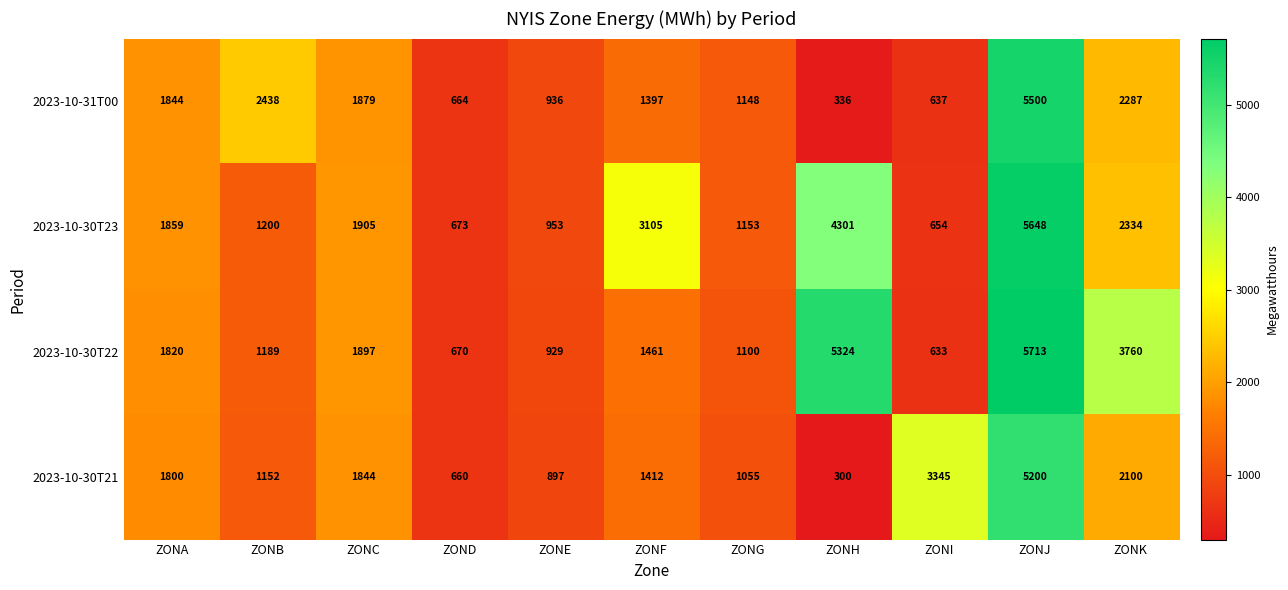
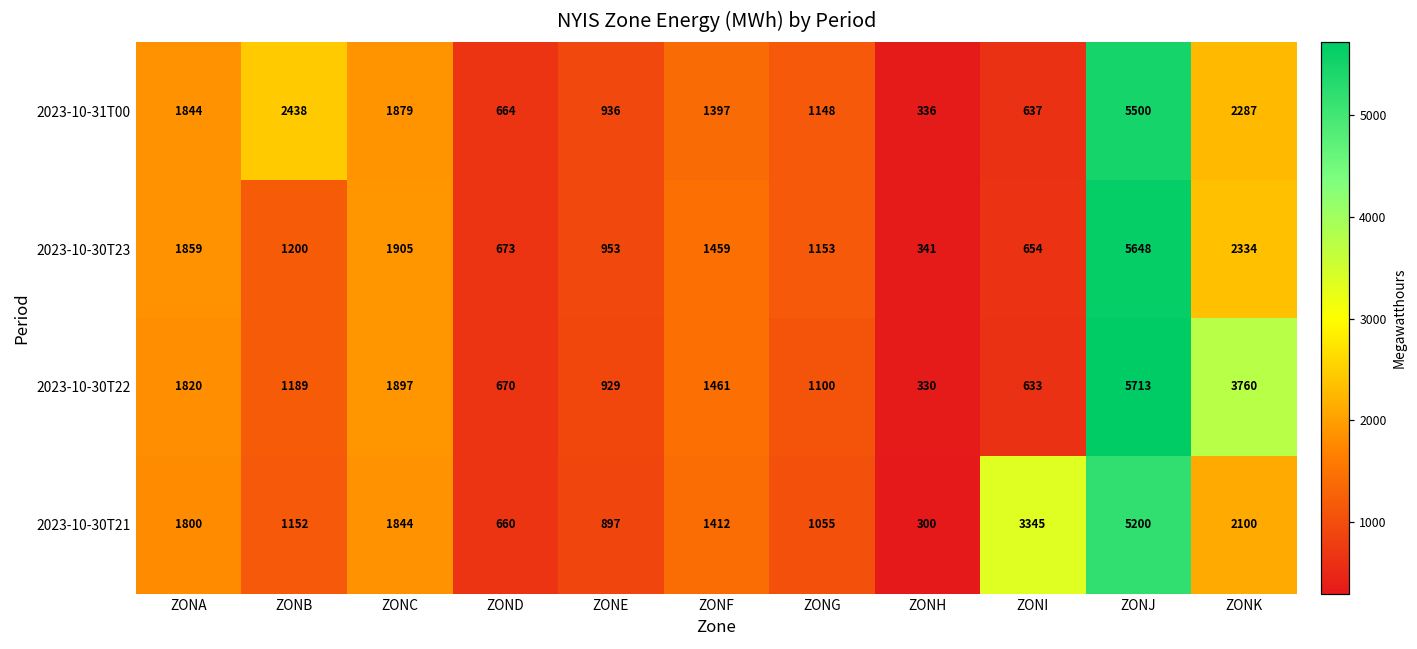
2023-10-30T23, ZONF: 3105 -> 1459
2023-10-30T23, ZONH: 4301 -> 341
2023-10-30T22, ZONH: 5324 -> 330
